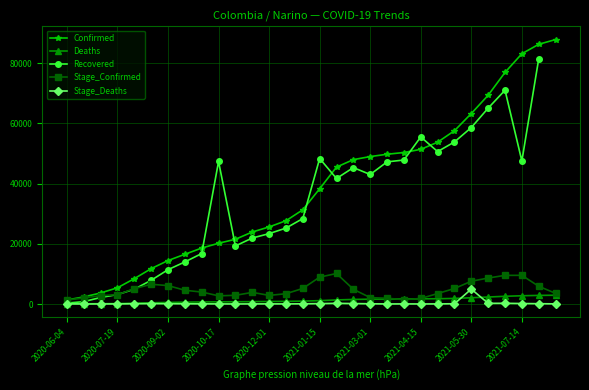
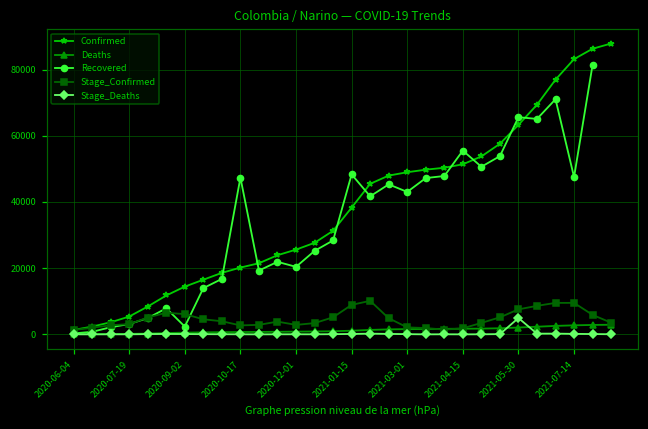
Recovered, 2020-09-02: 11000 -> 2000
Recovered, 2020-12-01: 23000 -> 20000
Recovered, 2021-05-30: 59000 -> 66000
